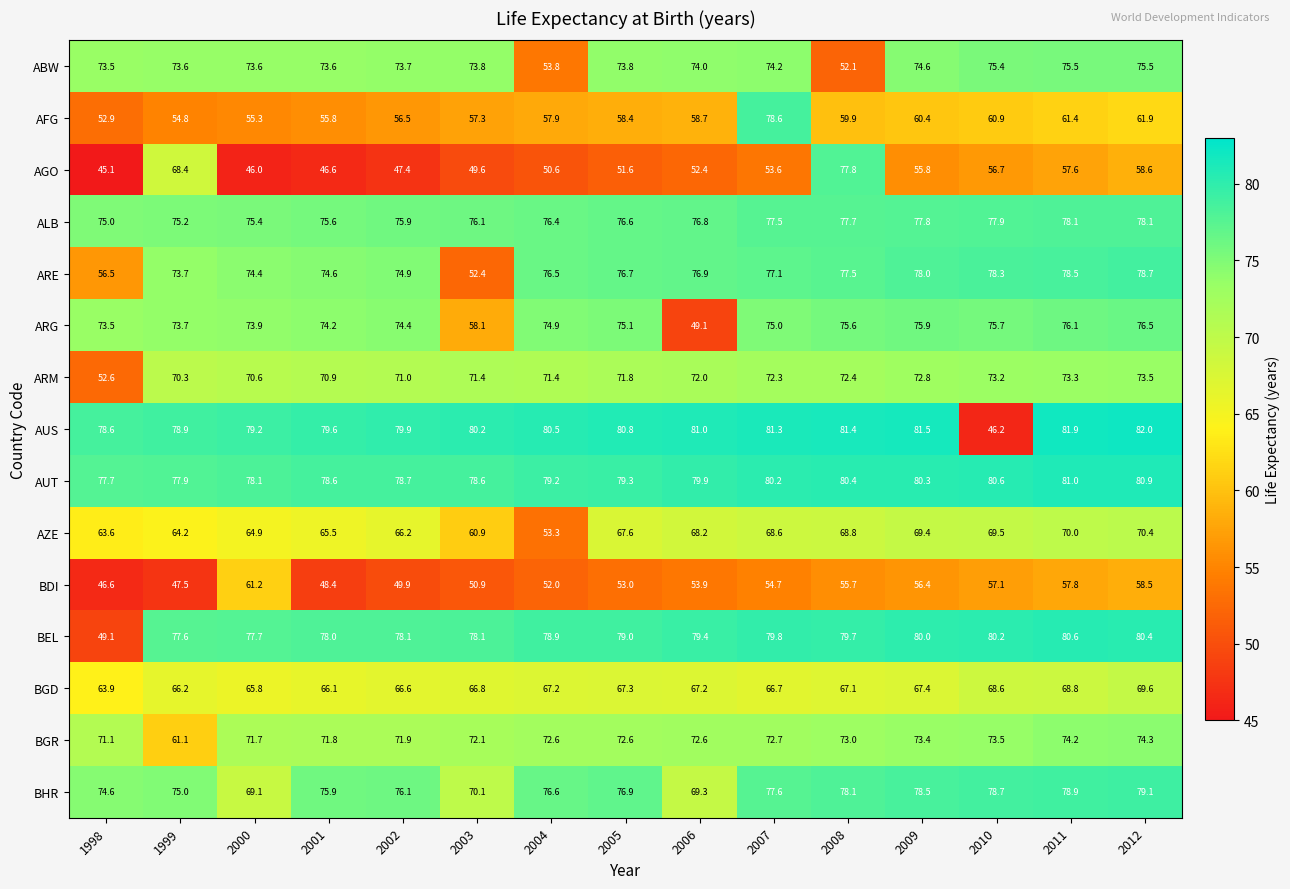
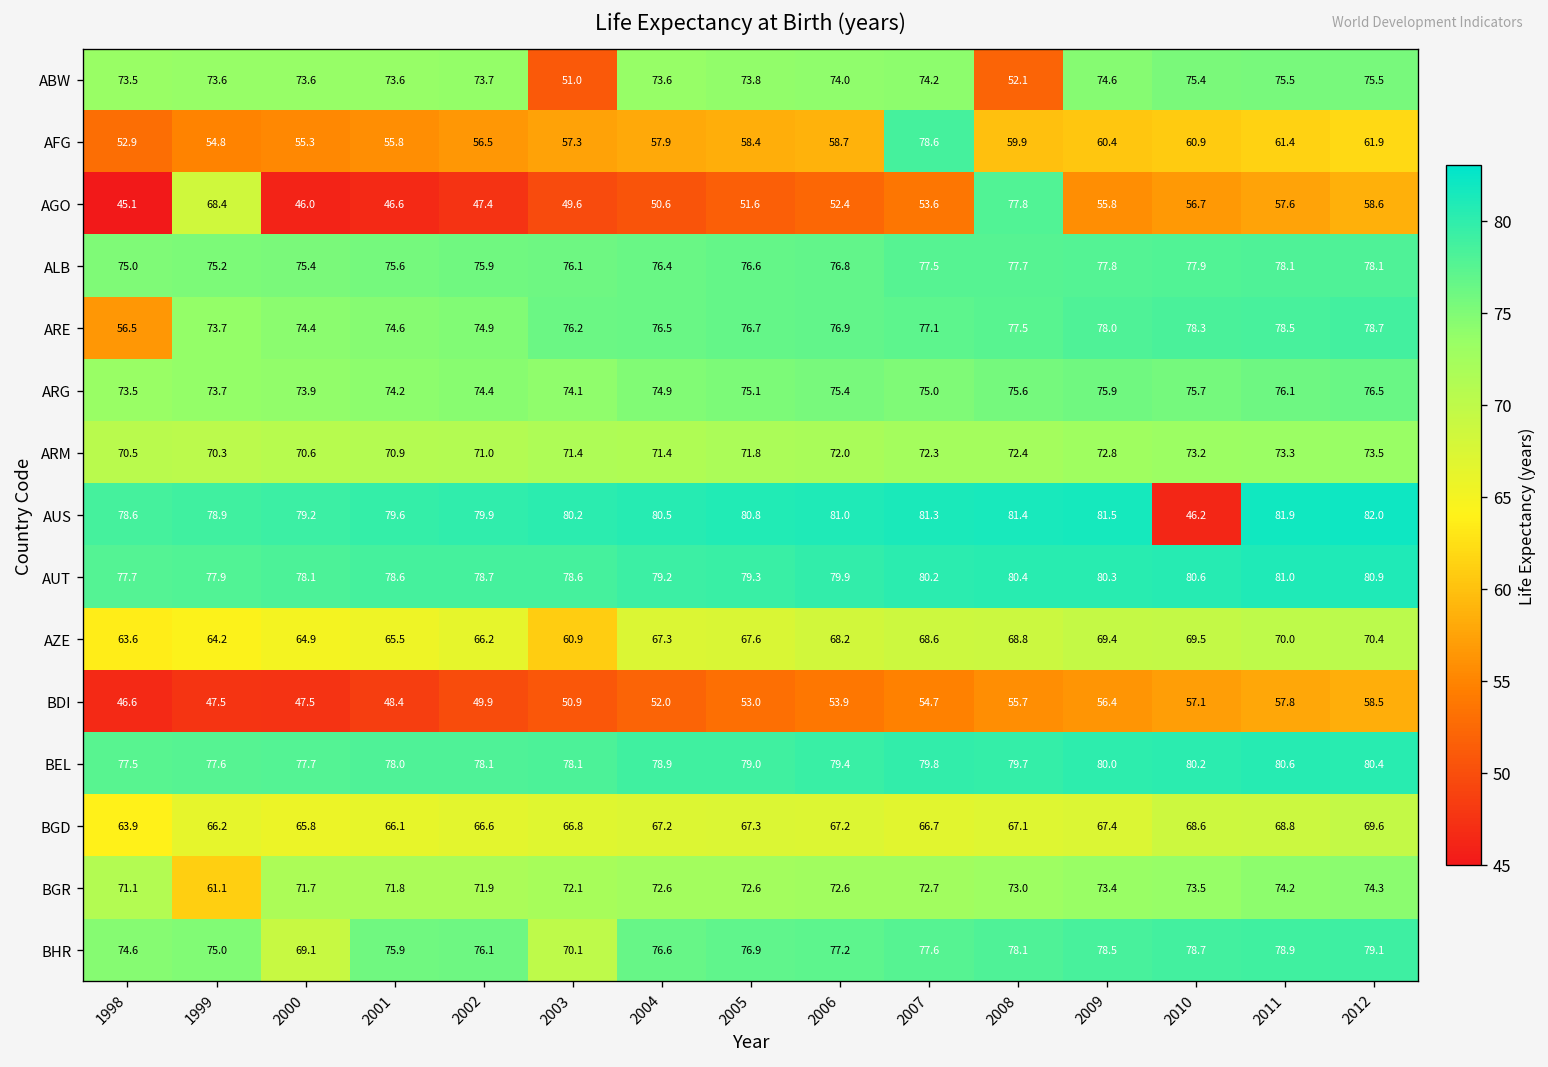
ABW, 2003: 73.8 -> 51.0
ABW, 2004: 53.8 -> 73.6
ARE, 2003: 52.4 -> 76.2
ARG, 2003: 58.1 -> 74.1
ARG, 2006: 49.1 -> 75.4
ARM, 1998: 52.6 -> 70.5
AZE, 2004: 53.3 -> 67.3
BDI, 2000: 61.2 -> 47.5
BEL, 1998: 49.1 -> 77.5
BHR, 2006: 69.3 -> 77.2
